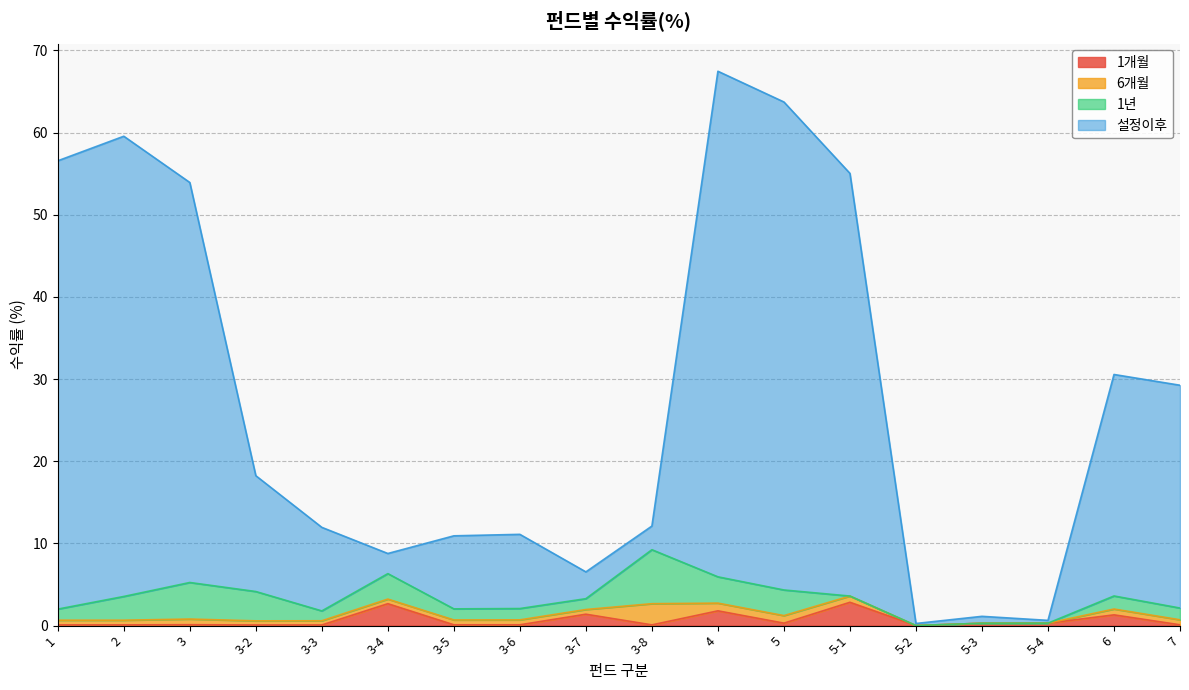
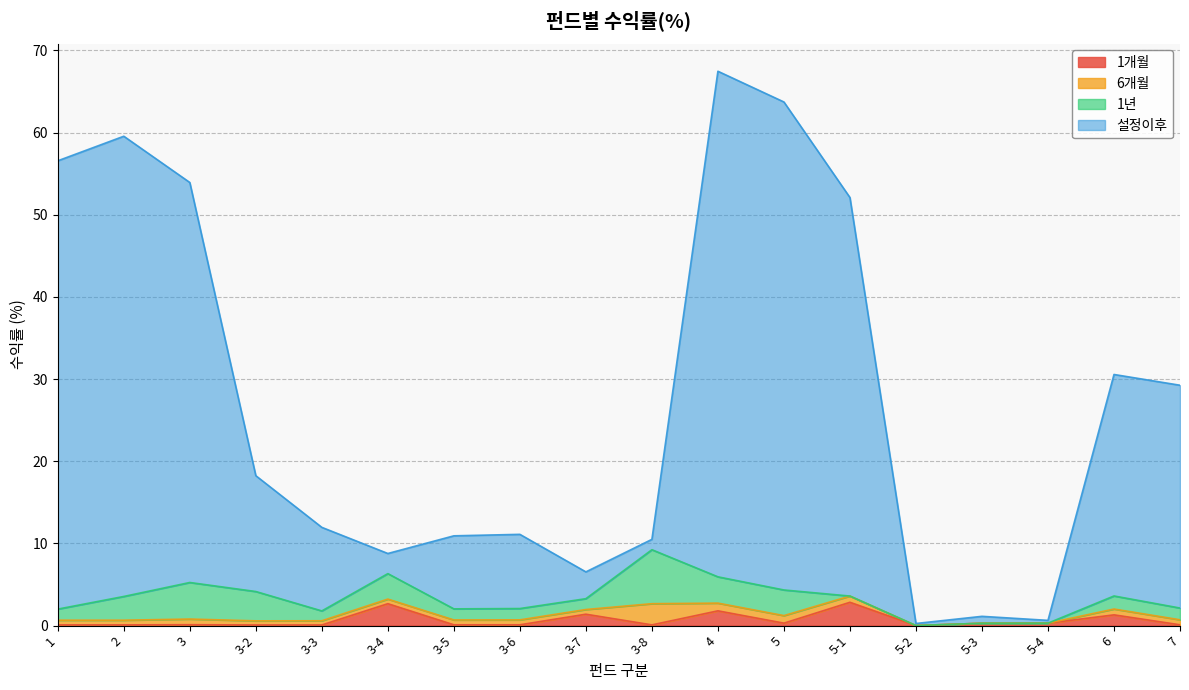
설정이후, 3-8: 3 -> 1
설정이후, 5-1: 51 -> 49
